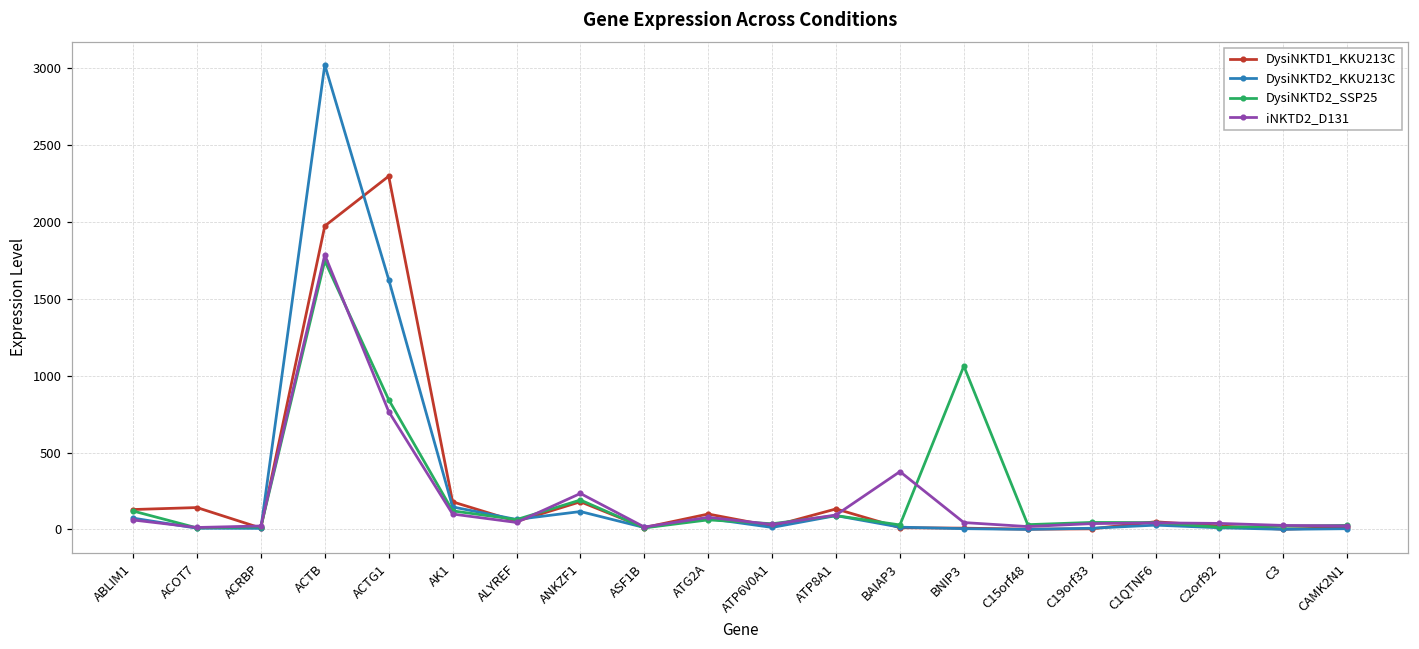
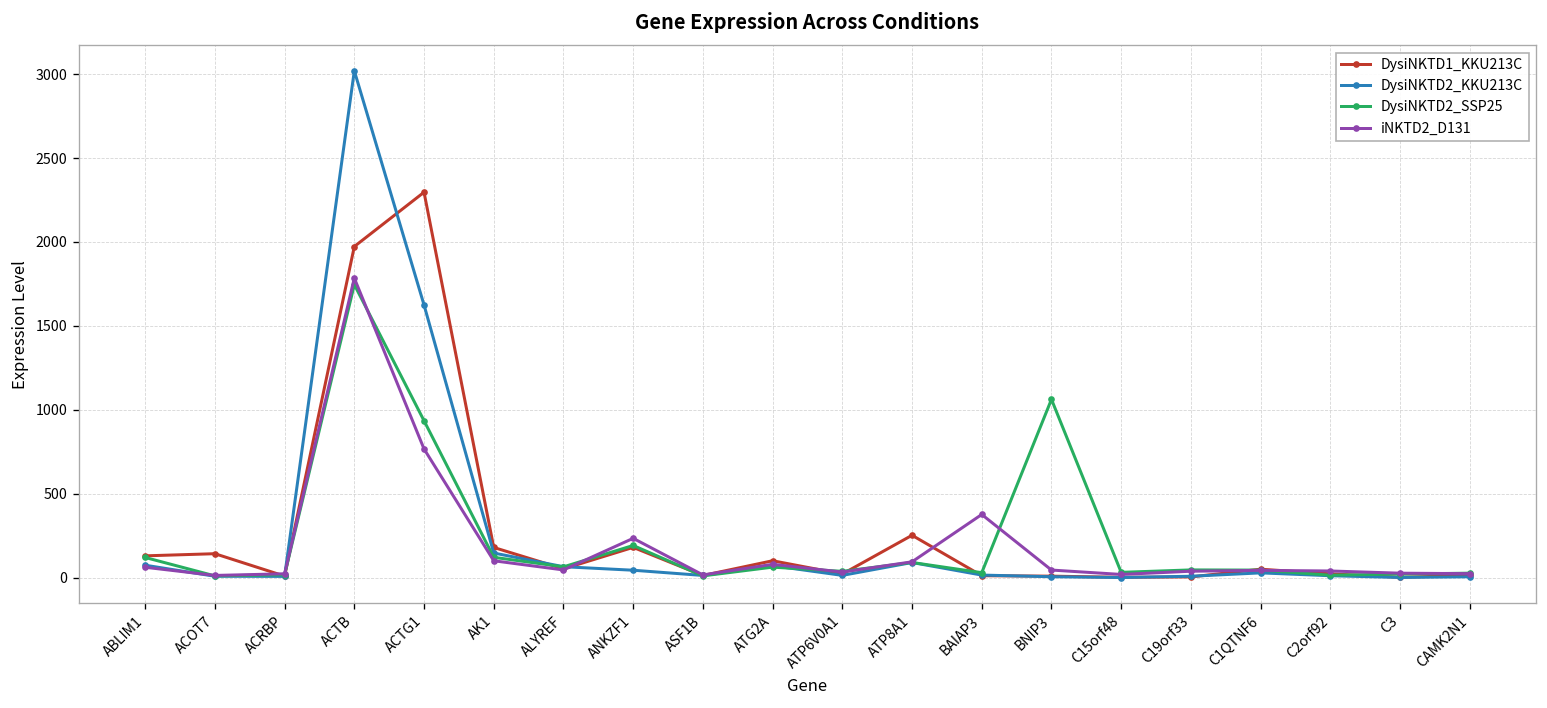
DysiNKTD2_SSP25, ACTG1: 840 -> 930
DysiNKTD2_KKU213C, ANKZF1: 120 -> 40
DysiNKTD1_KKU213C, ATP8A1: 130 -> 250
